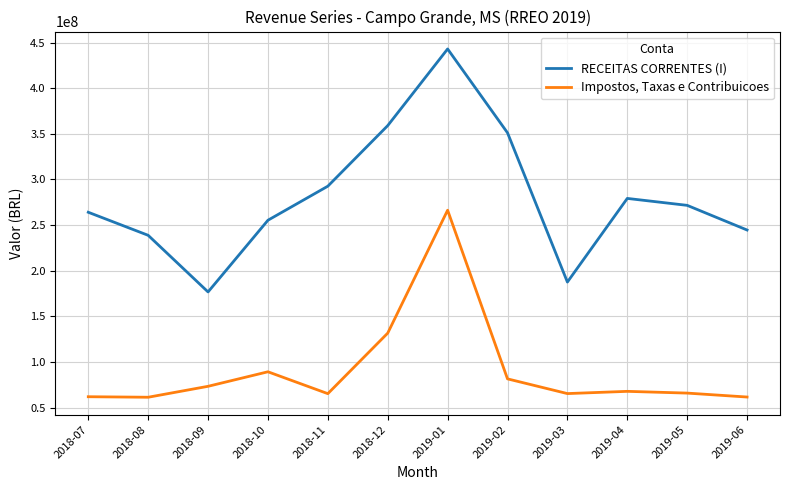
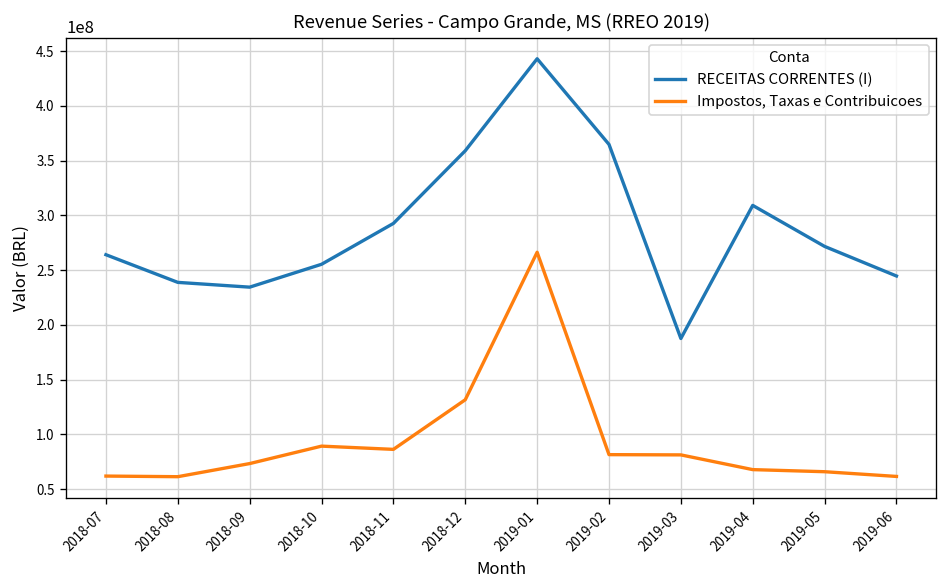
RECEITAS CORRENTES (I), 2018-09: 180000000 -> 230000000
Impostos, Taxas e Contribuicoes, 2018-11: 70000000 -> 90000000
RECEITAS CORRENTES (I), 2019-02: 350000000 -> 360000000
Impostos, Taxas e Contribuicoes, 2019-03: 70000000 -> 80000000
RECEITAS CORRENTES (I), 2019-04: 280000000 -> 310000000
